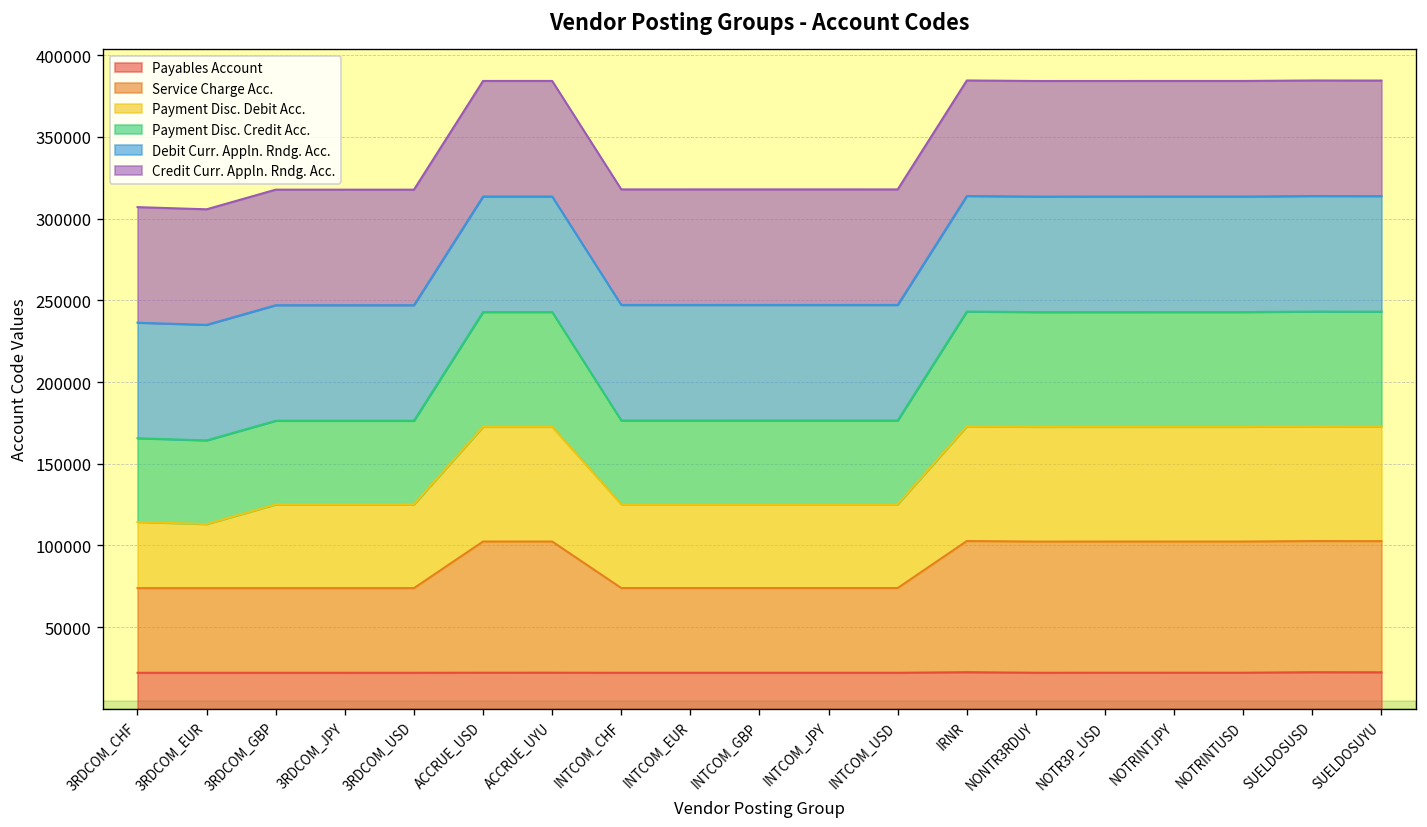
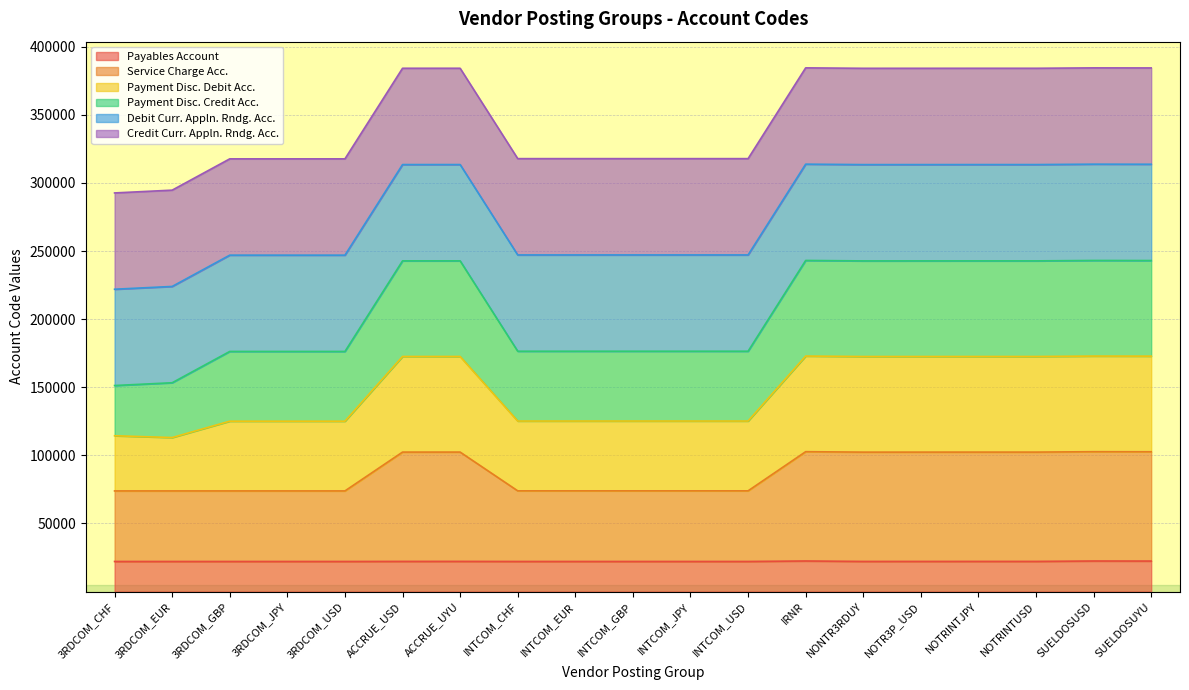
Payment Disc. Credit Acc., 3RDCOM_CHF: 51000 -> 37000
Payment Disc. Credit Acc., 3RDCOM_EUR: 51000 -> 40000
